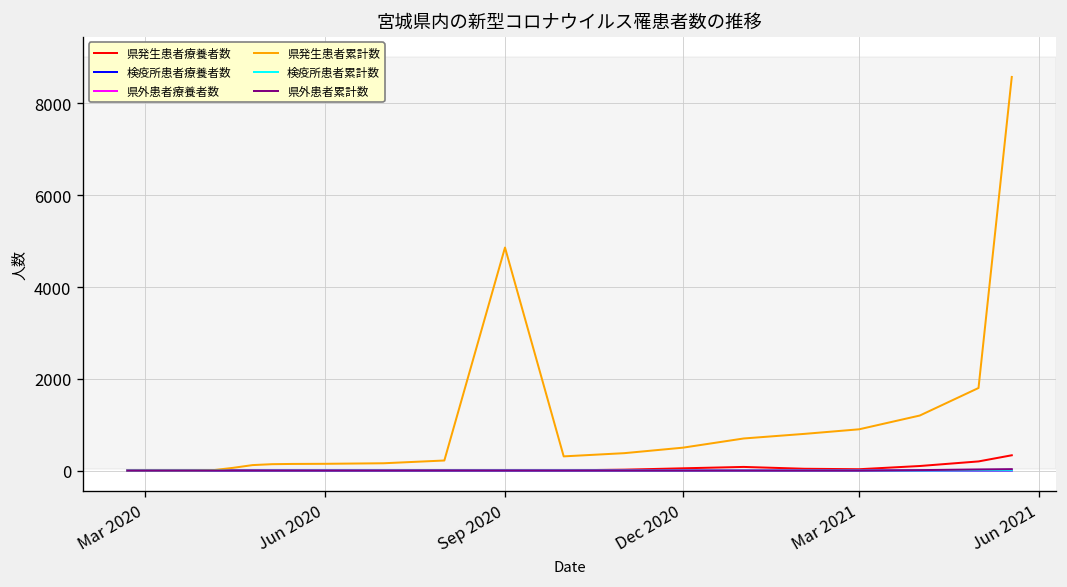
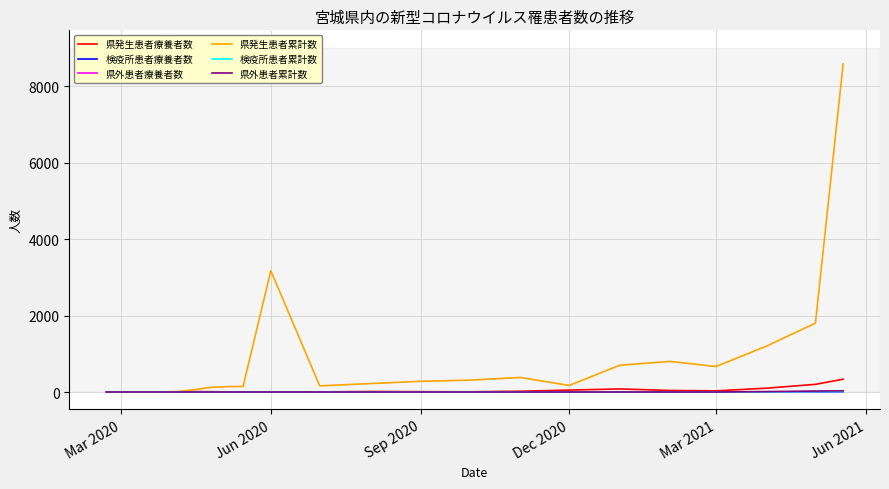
県発生患者累計数, Jun 2020: 100 -> 3200
県発生患者累計数, Sep 2020: 4900 -> 300
県発生患者累計数, Dec 2020: 500 -> 200
県発生患者累計数, Mar 2021: 900 -> 700
